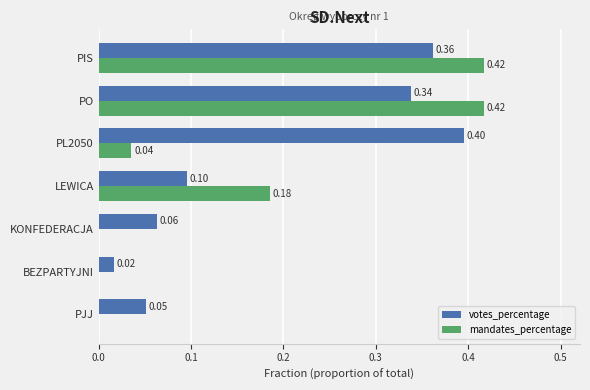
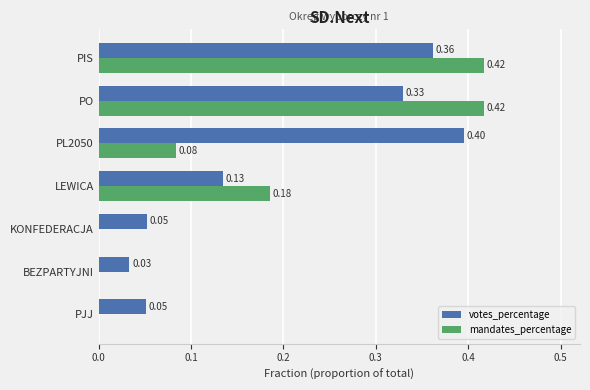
votes_percentage, PO: 0.34 -> 0.33
mandates_percentage, PL2050: 0.04 -> 0.08
votes_percentage, LEWICA: 0.10 -> 0.13
votes_percentage, KONFEDERACJA: 0.06 -> 0.05
votes_percentage, BEZPARTYJNI: 0.02 -> 0.03
